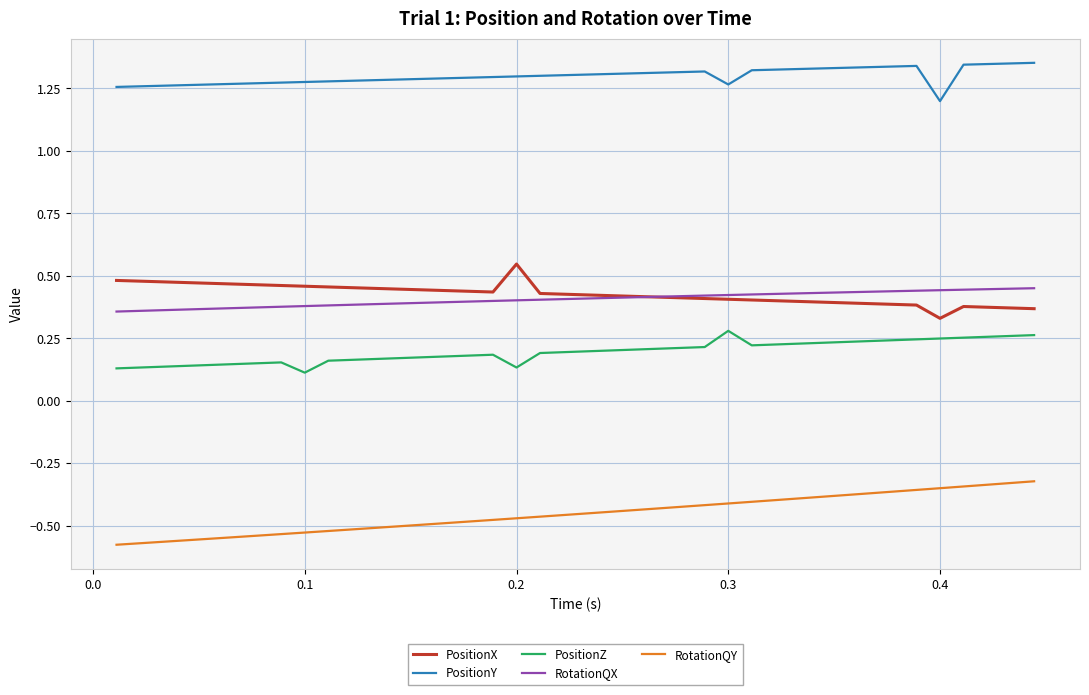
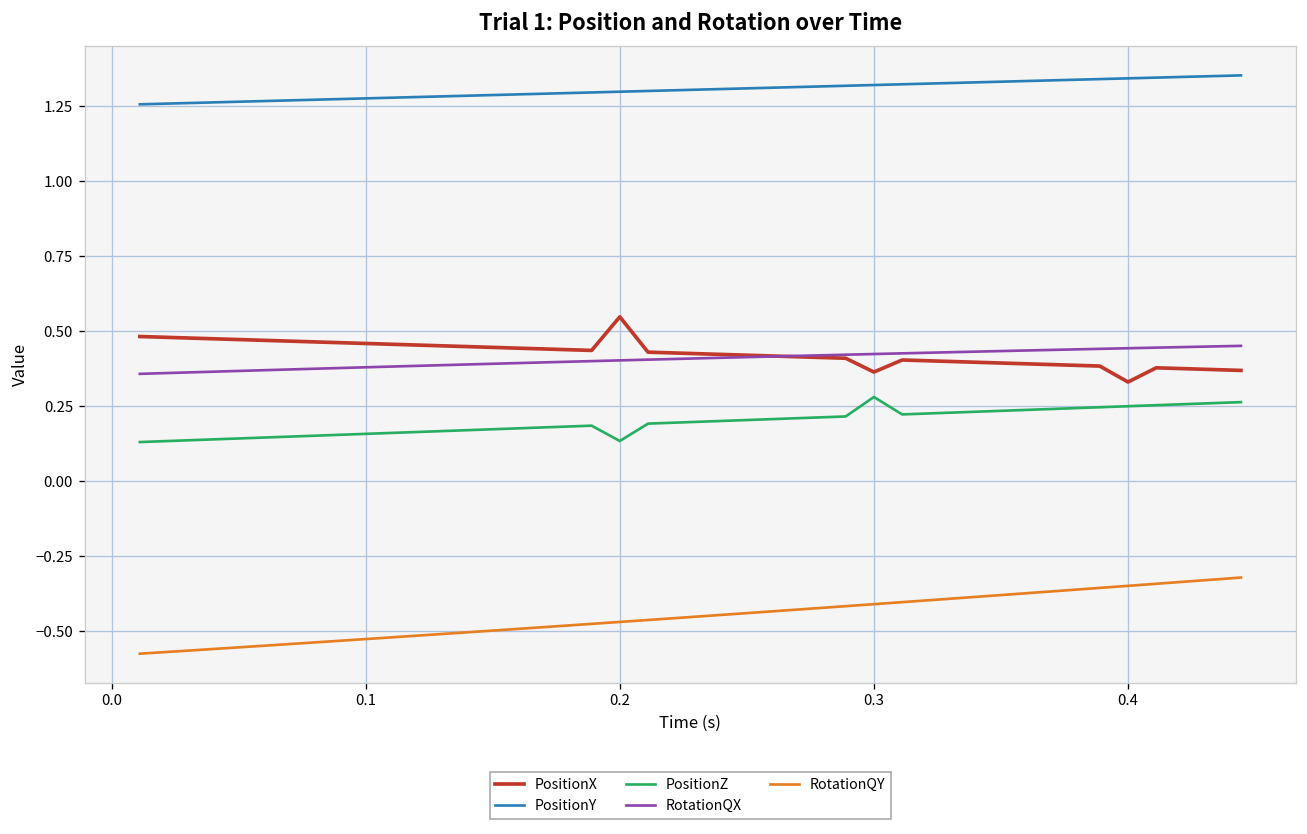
PositionZ, 0.1: 0.11 -> 0.16
PositionX, 0.3: 0.41 -> 0.36
PositionY, 0.3: 1.27 -> 1.32
PositionY, 0.4: 1.20 -> 1.34
